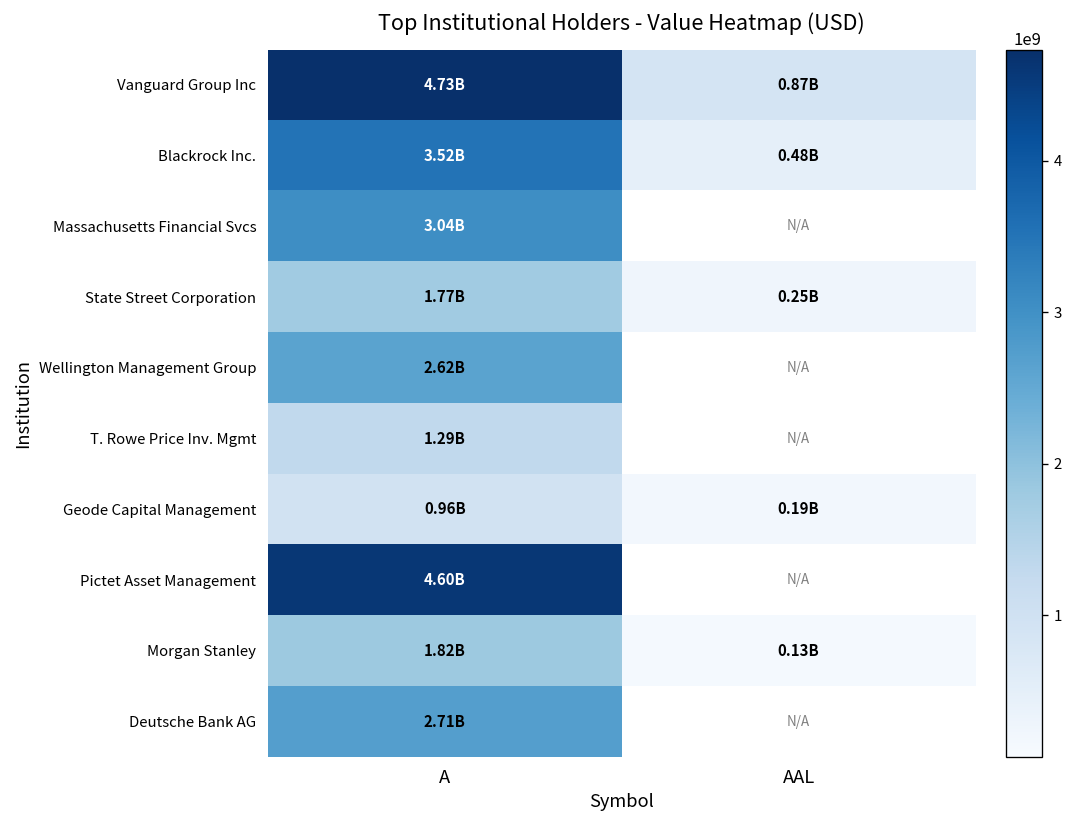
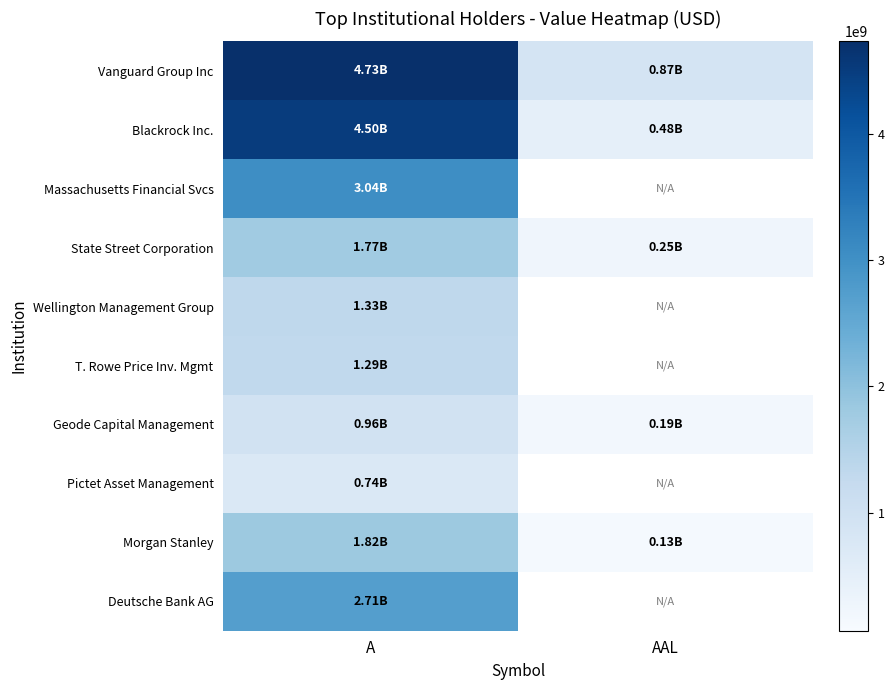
Blackrock Inc., A: 3.52B -> 4.50B
Wellington Management Group, A: 2.62B -> 1.33B
Pictet Asset Management, A: 4.60B -> 0.74B
